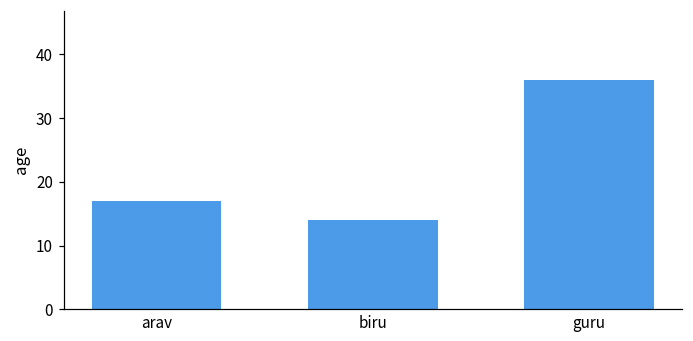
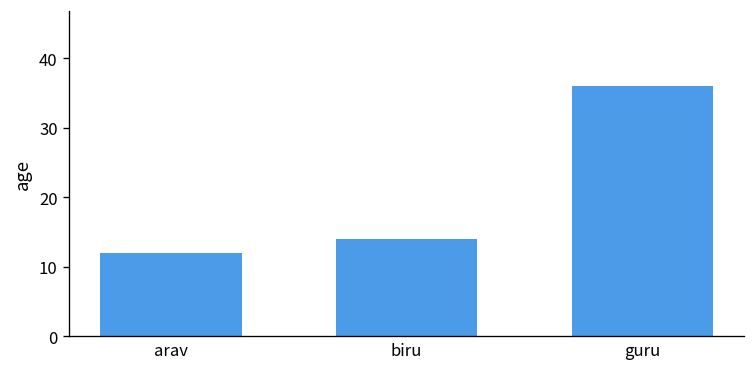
arav: 17 -> 12
